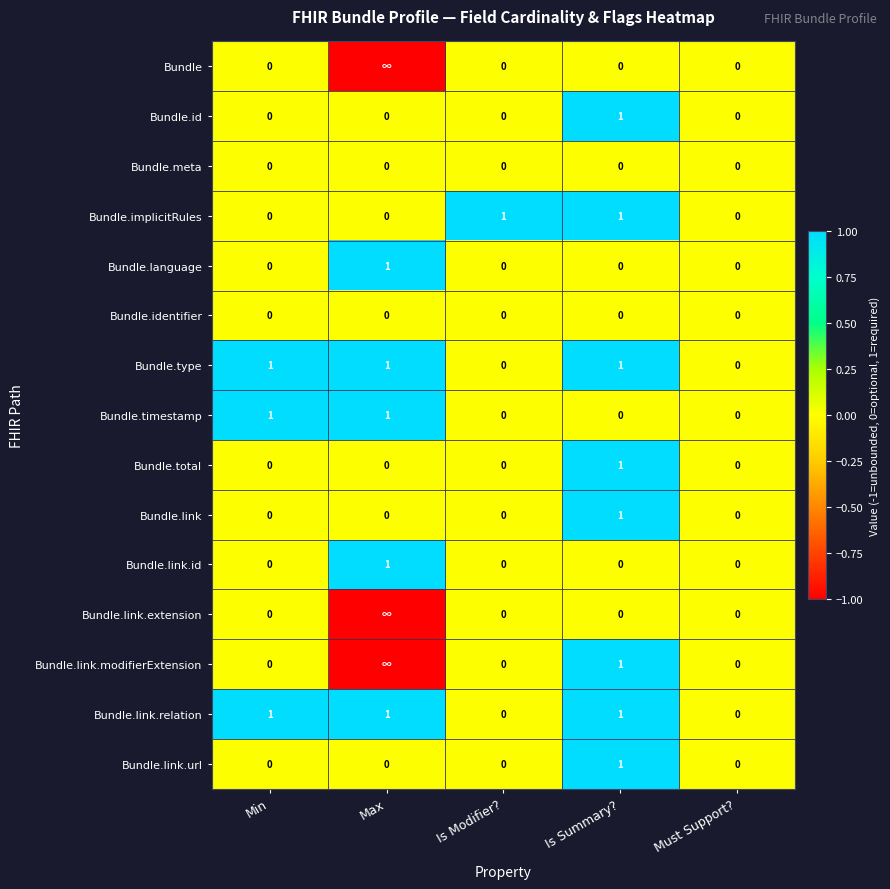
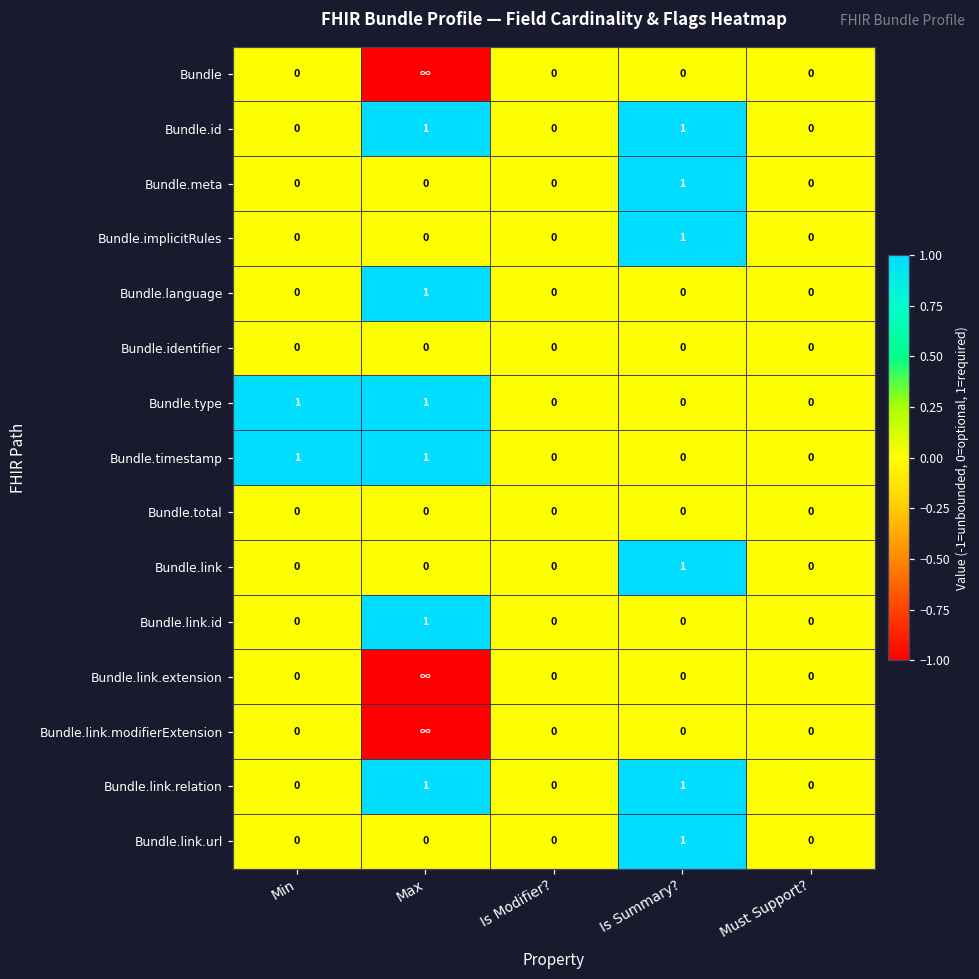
Bundle.id, Max: 0 -> 1
Bundle.meta, Is Summary?: 0 -> 1
Bundle.implicitRules, Is Modifier?: 1 -> 0
Bundle.type, Is Summary?: 1 -> 0
Bundle.total, Is Summary?: 1 -> 0
Bundle.link.modifierExtension, Is Summary?: 1 -> 0
Bundle.link.relation, Min: 1 -> 0
